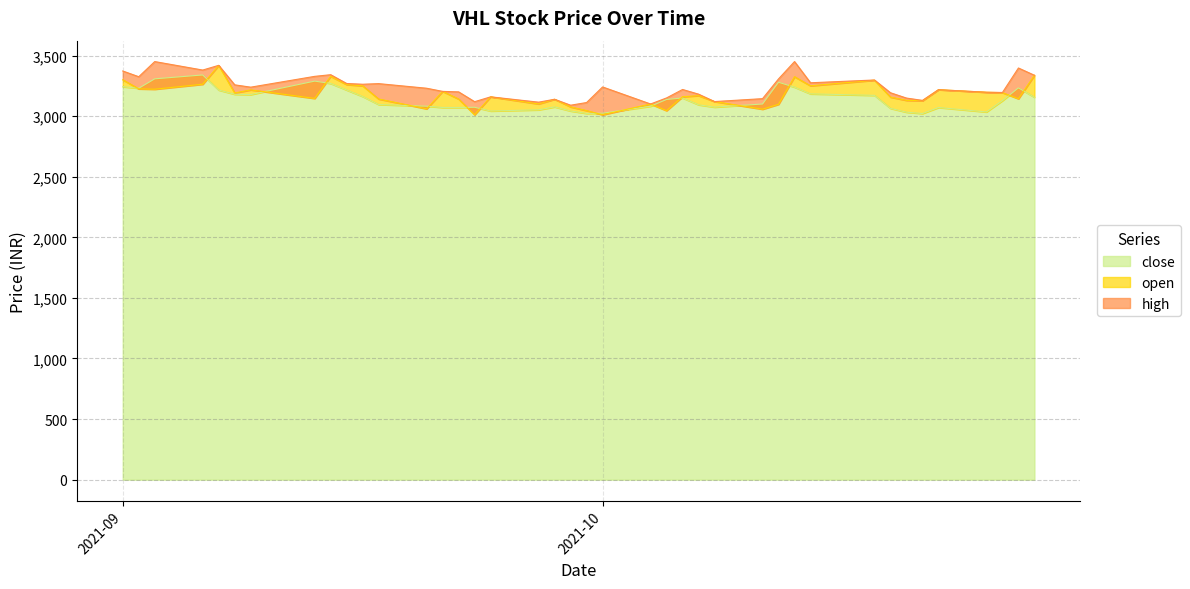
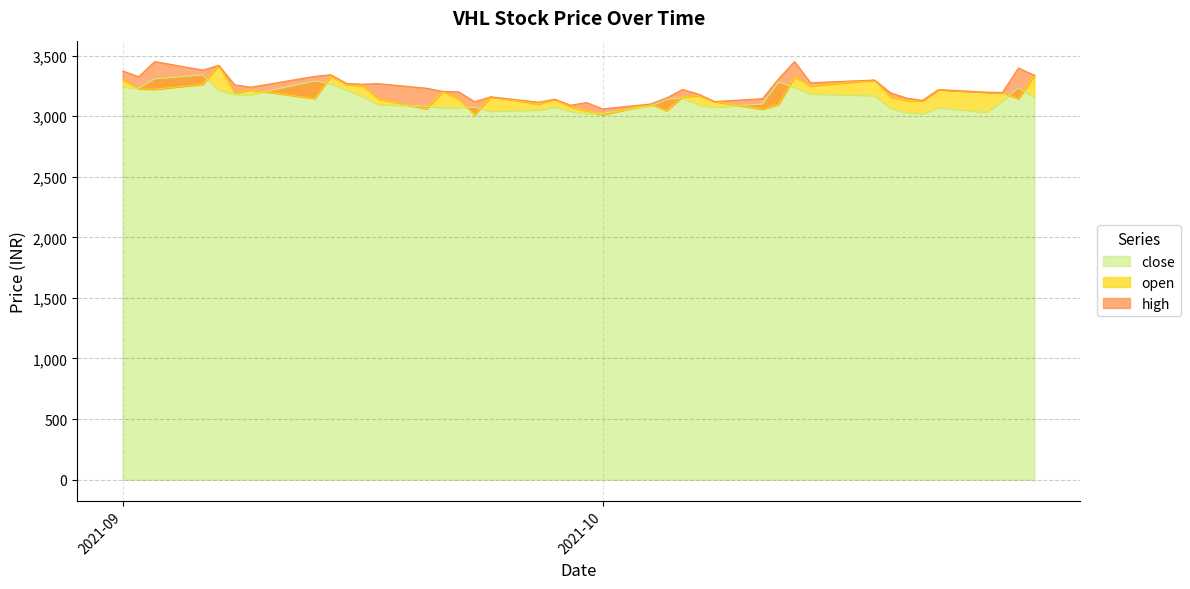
high, 2021-10: 3,240 -> 3,060
